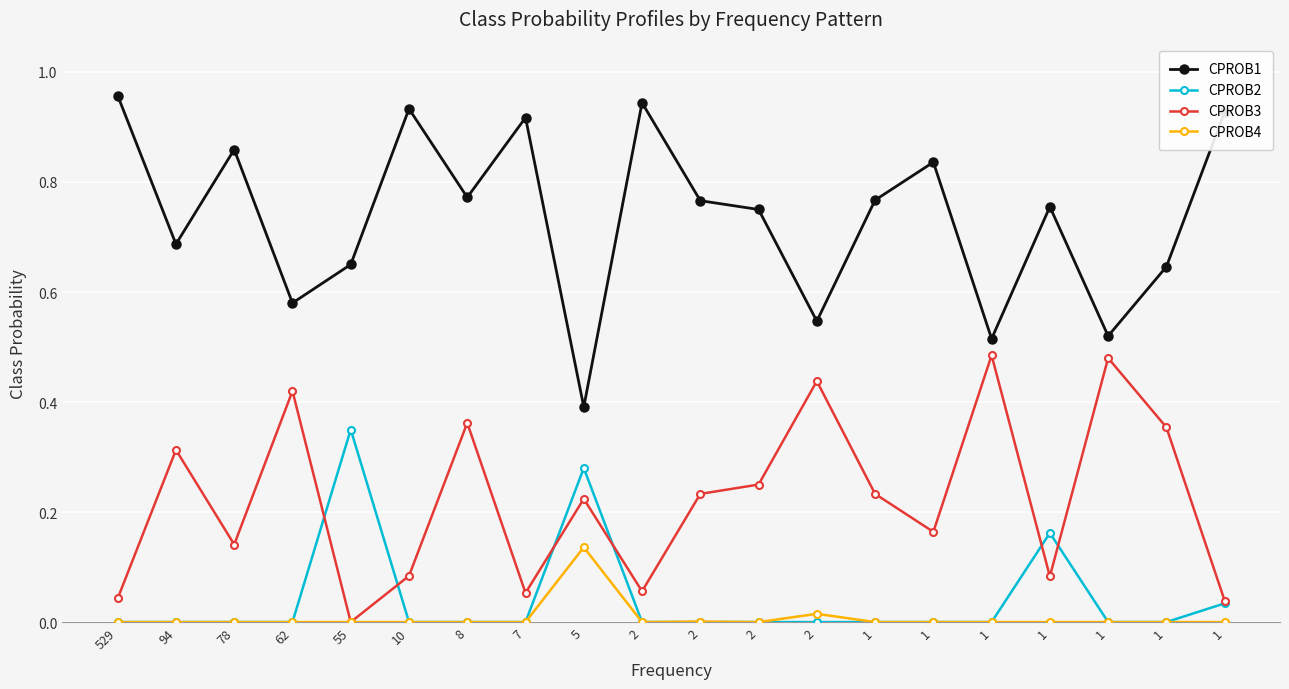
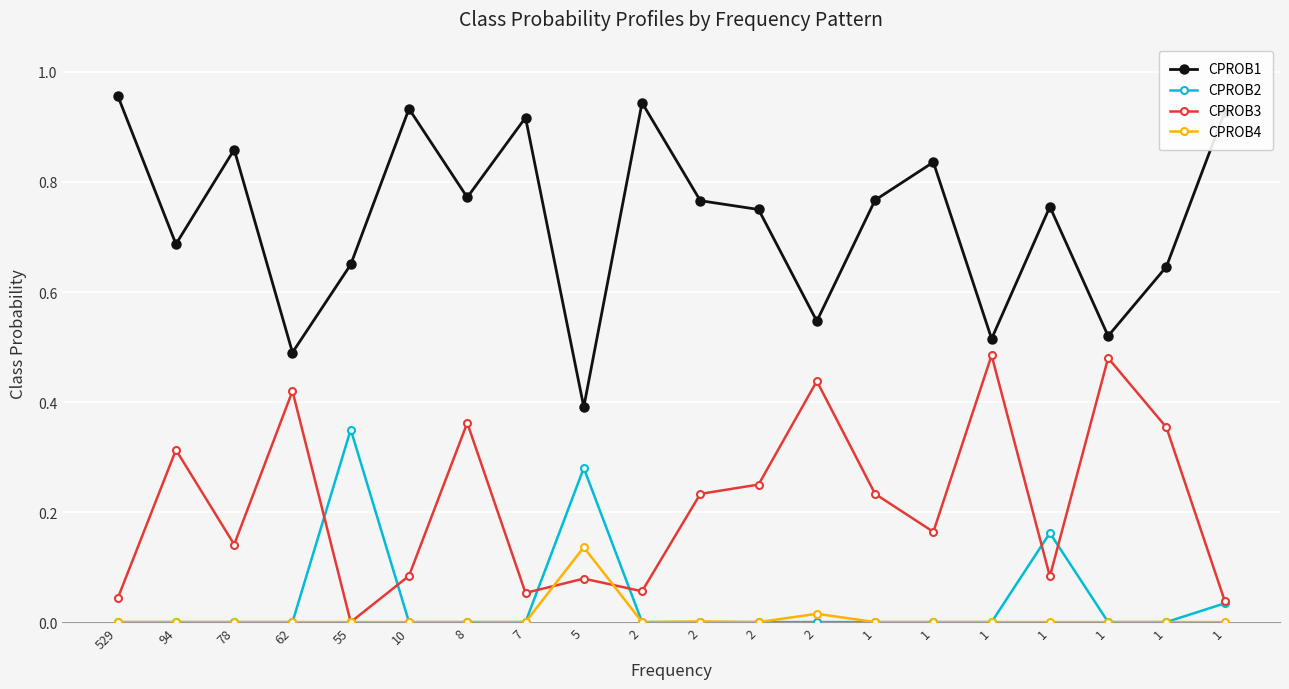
CPROB1, 62: 0.58 -> 0.49
CPROB3, 5: 0.22 -> 0.08
